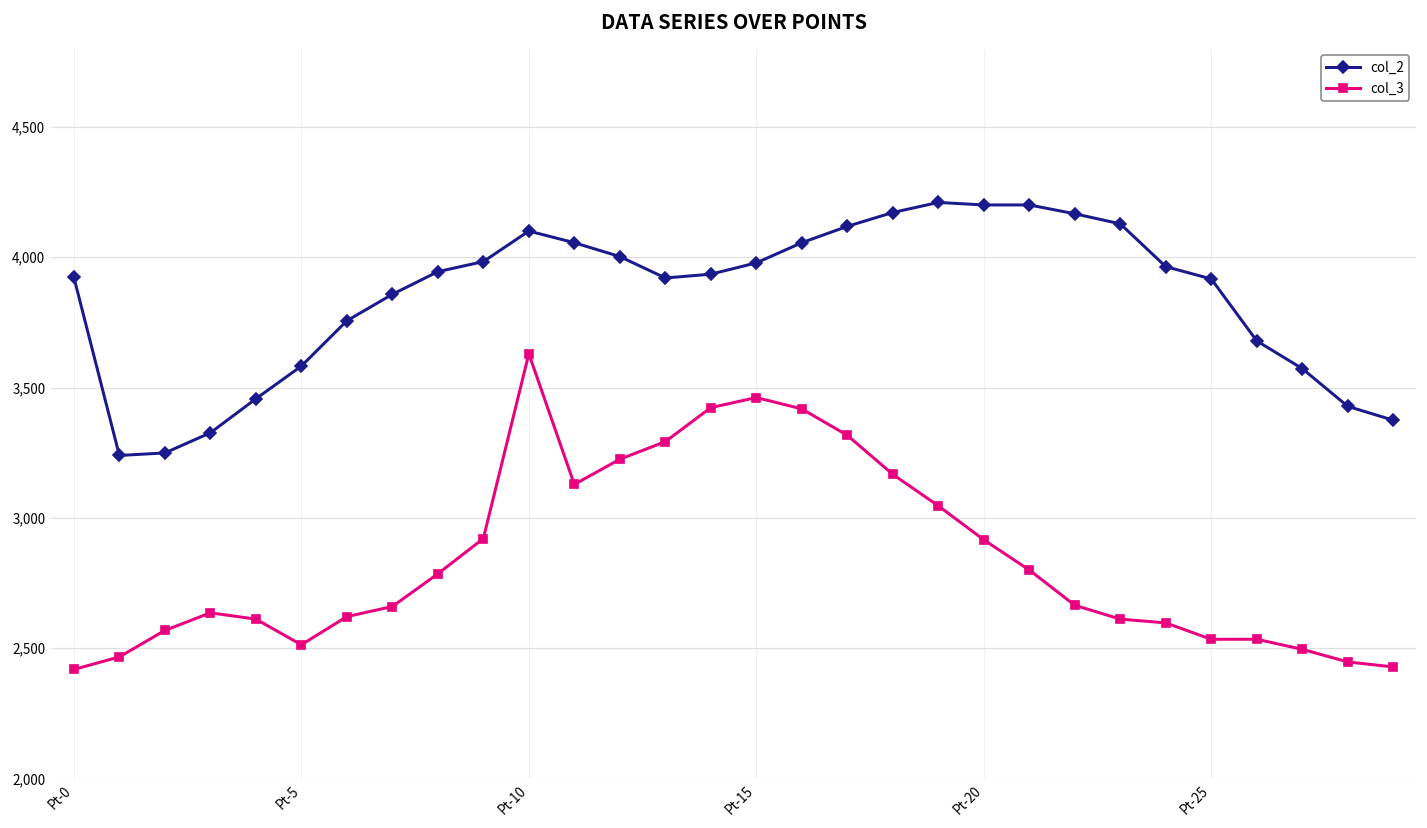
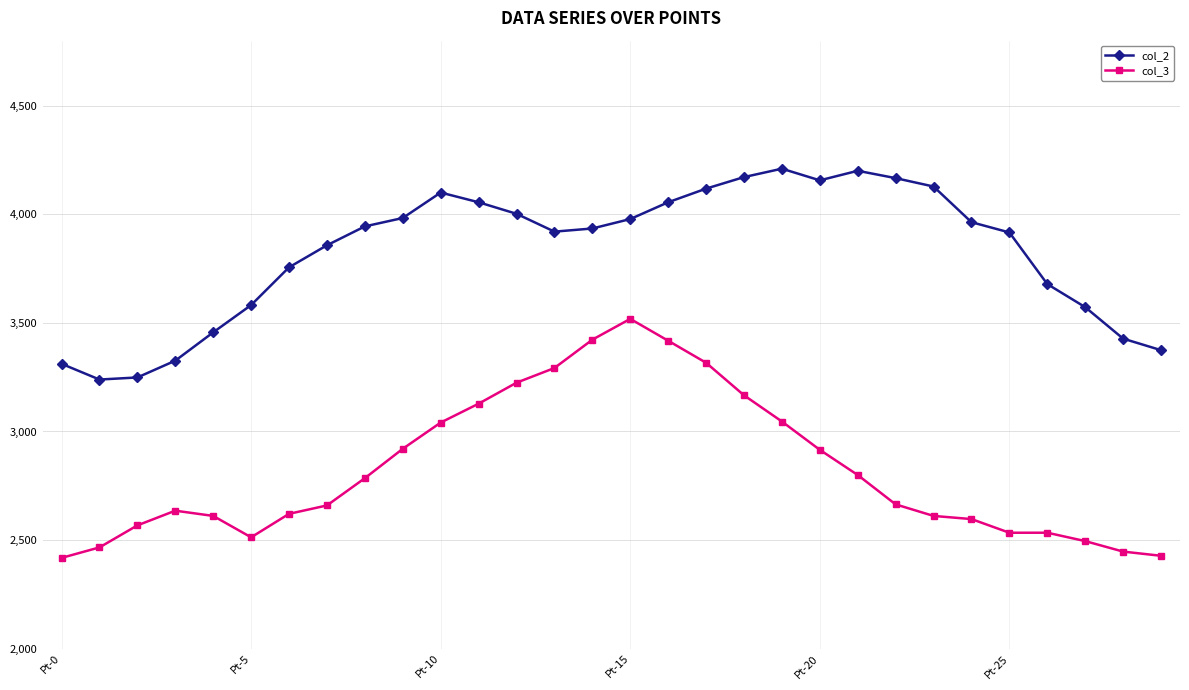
col_2, Pt-0: 3,920 -> 3,310
col_3, Pt-10: 3,630 -> 3,040
col_3, Pt-15: 3,460 -> 3,520
col_2, Pt-20: 4,200 -> 4,160
